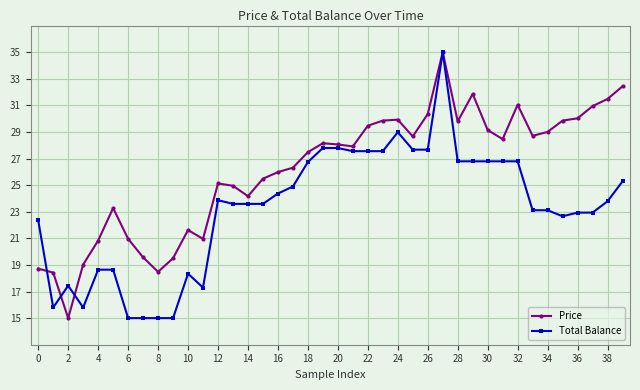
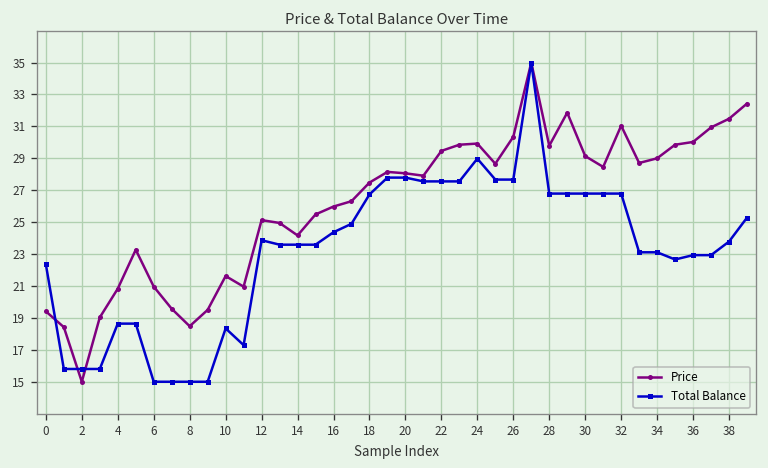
Price, 0: 18.7 -> 19.4
Total Balance, 2: 17.4 -> 15.8
